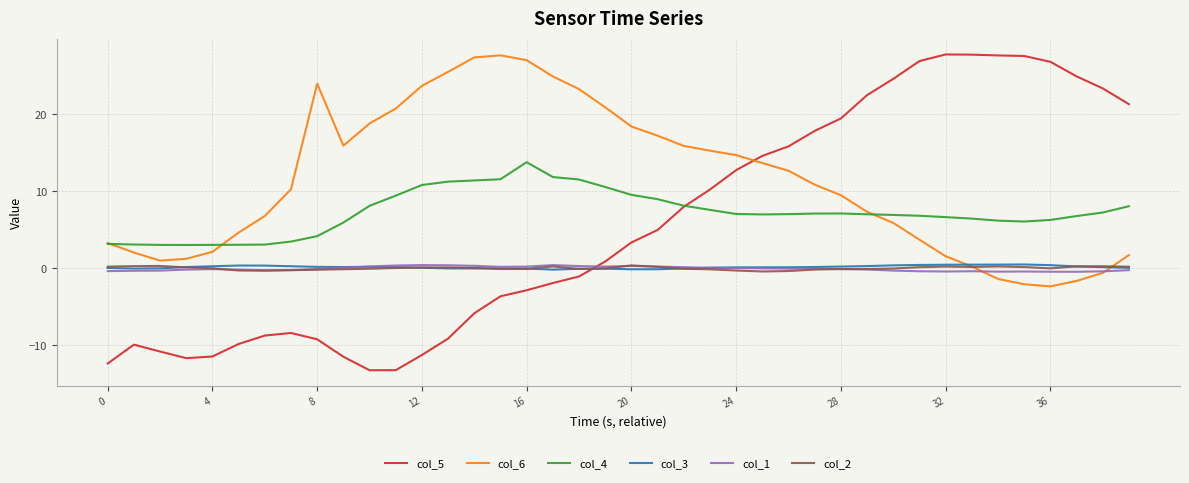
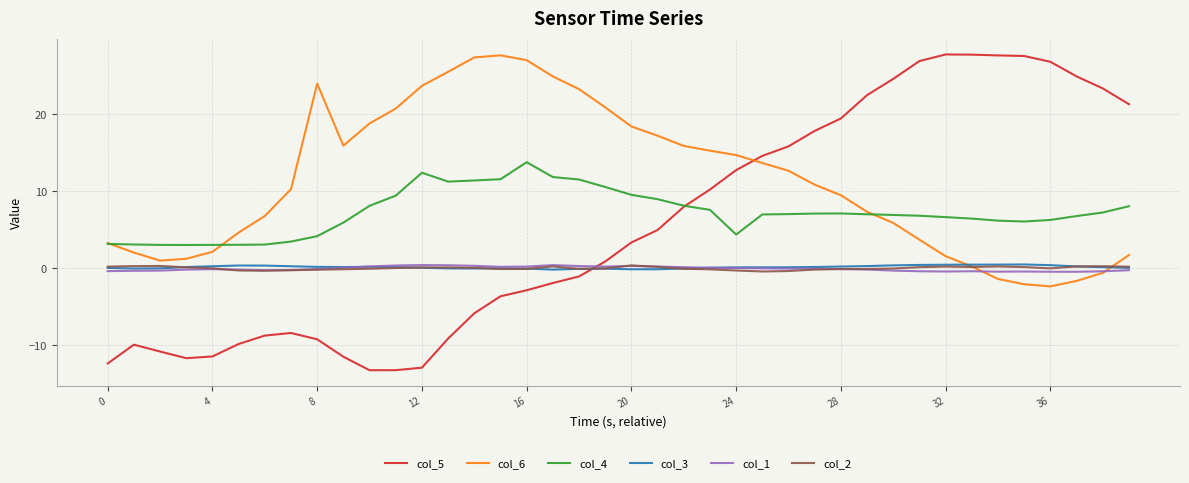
col_5, 12: -11 -> -13
col_4, 12: 11 -> 12
col_4, 24: 7 -> 4
